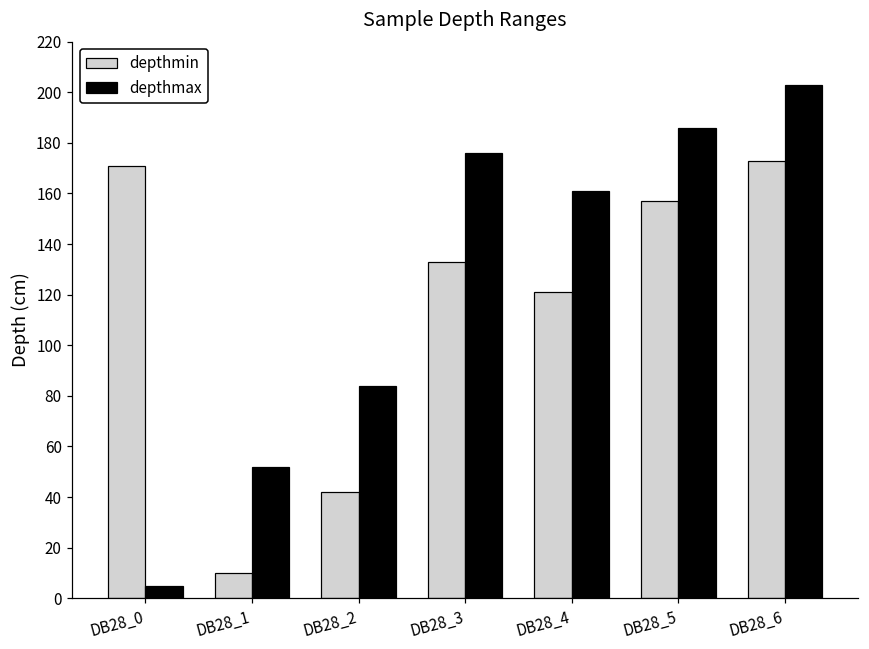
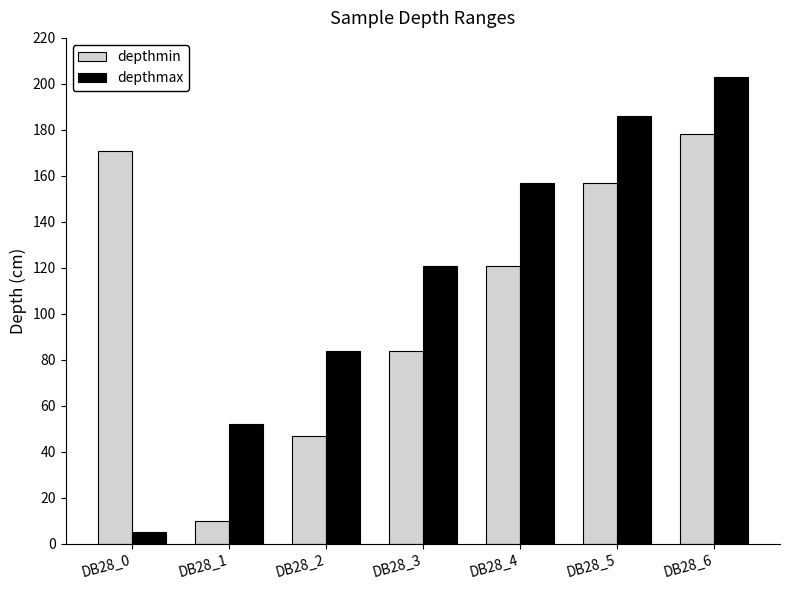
depthmin, DB28_2: 42 -> 47
depthmin, DB28_3: 133 -> 84
depthmax, DB28_3: 176 -> 121
depthmax, DB28_4: 161 -> 157
depthmin, DB28_6: 173 -> 178
